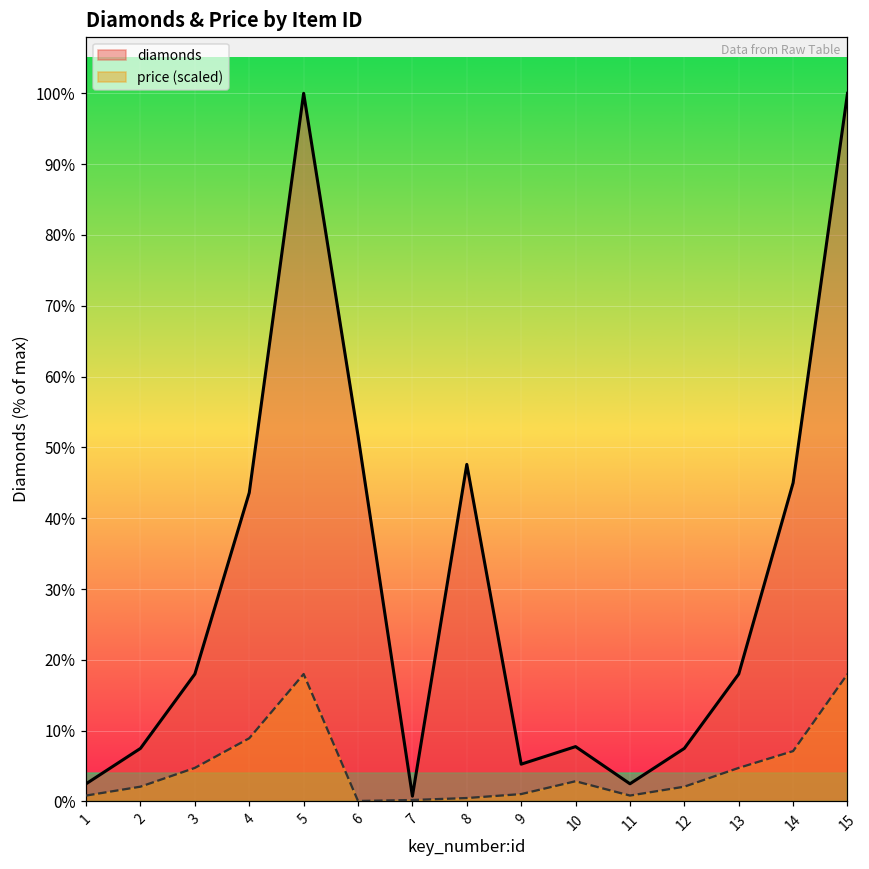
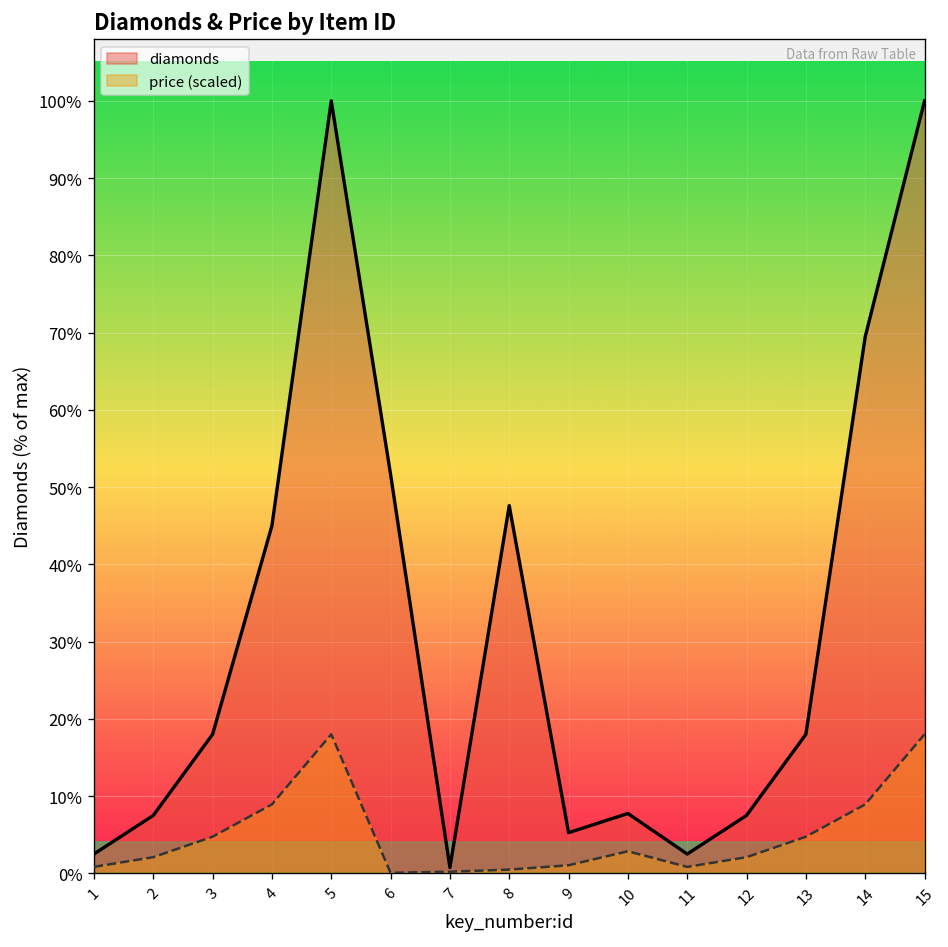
diamonds, 4: 44% -> 45%
diamonds, 14: 45% -> 69%
price (scaled), 14: 7% -> 9%
